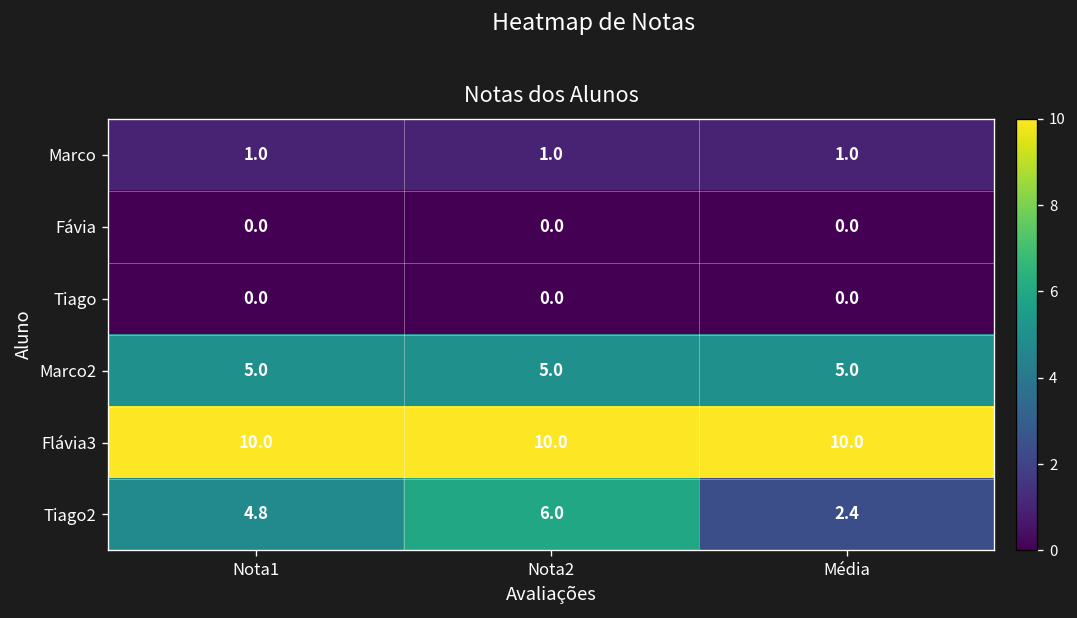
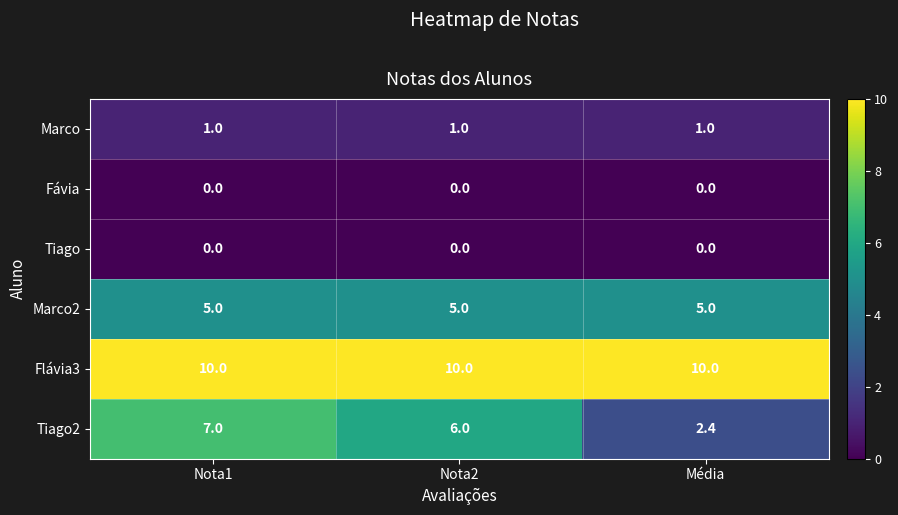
Tiago2, Nota1: 4.8 -> 7.0
